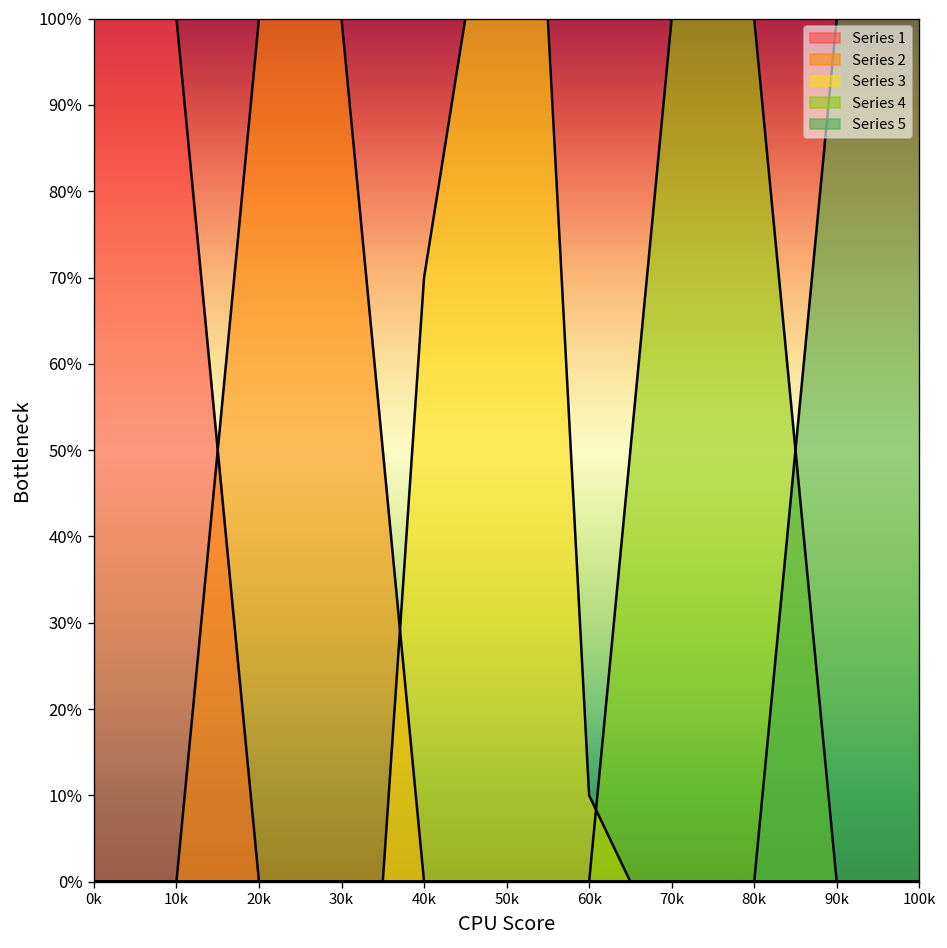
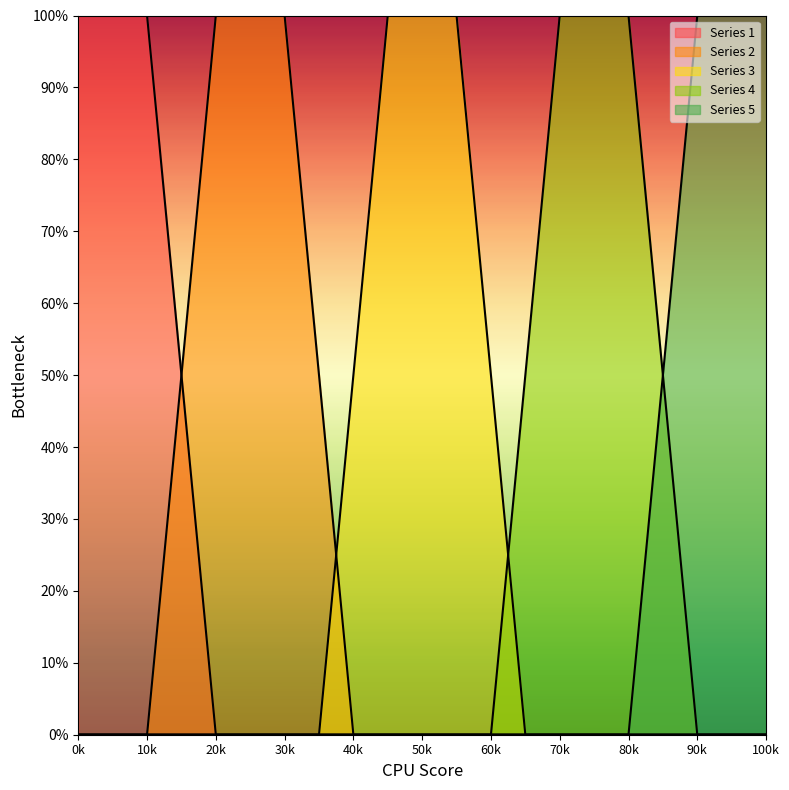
Series 3, 40k: 70% -> 50%
Series 3, 60k: 10% -> 50%
